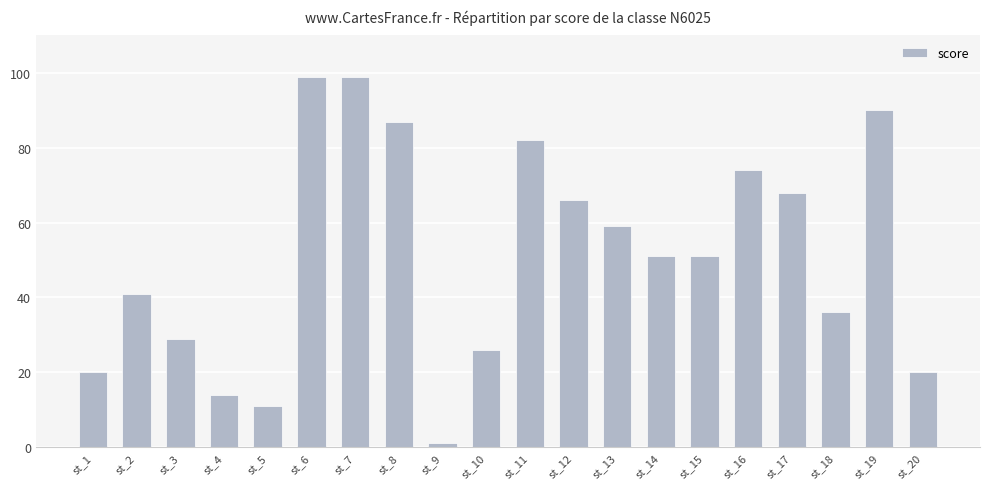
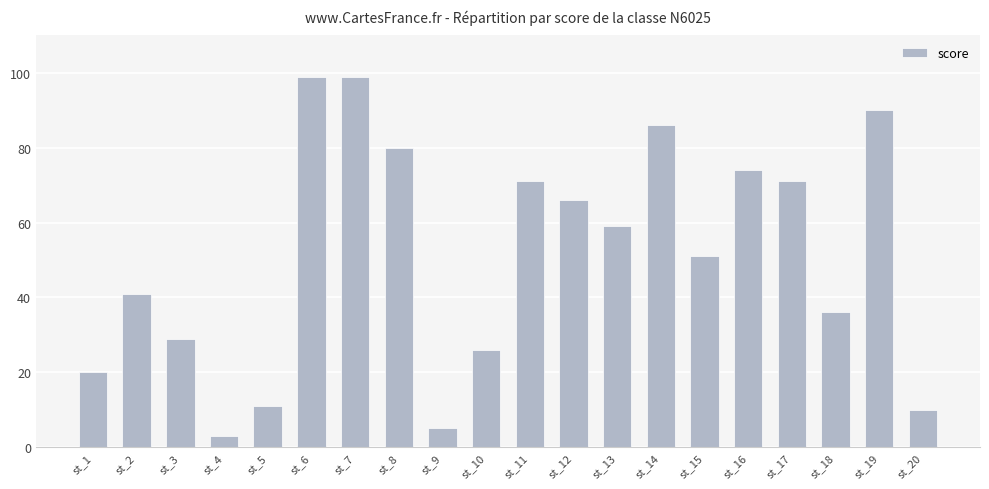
st_4: 14 -> 3
st_8: 87 -> 80
st_9: 1 -> 5
st_11: 82 -> 71
st_14: 51 -> 86
st_17: 68 -> 71
st_20: 20 -> 10
